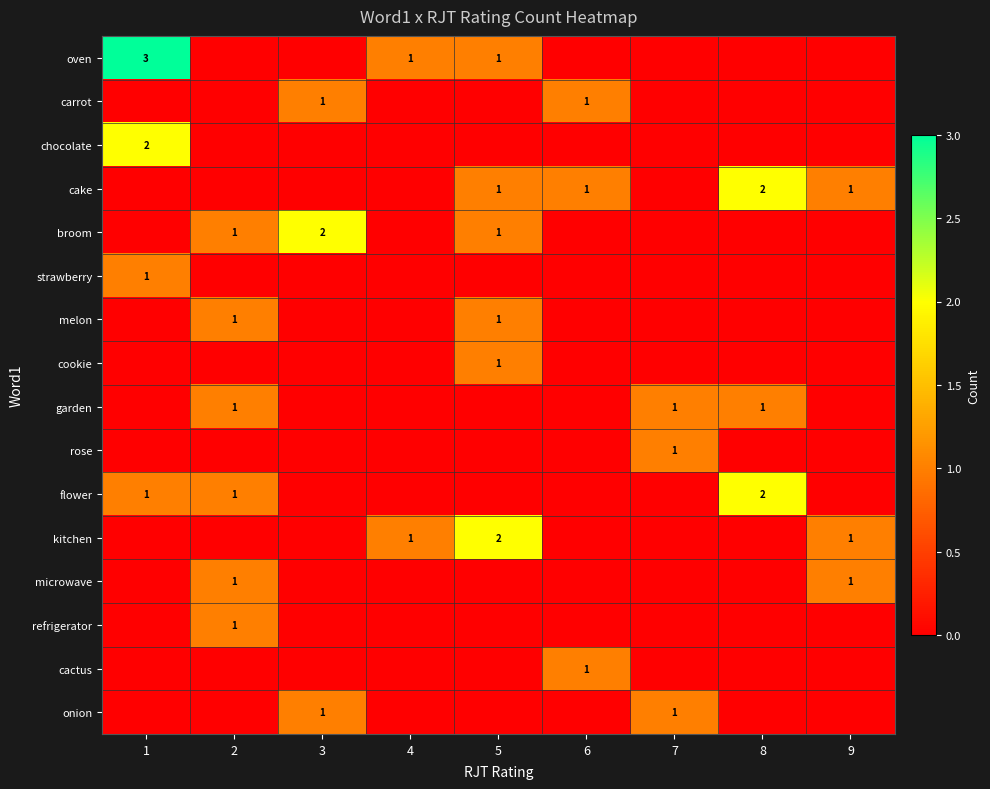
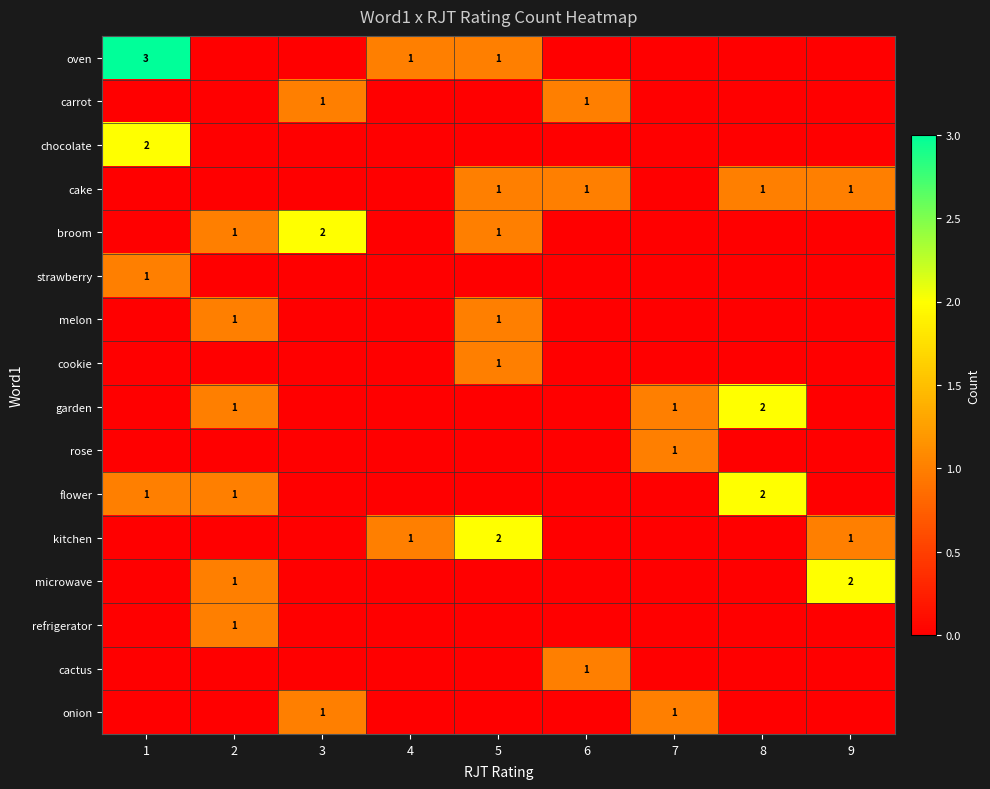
cake, 8: 2 -> 1
garden, 8: 1 -> 2
microwave, 9: 1 -> 2
